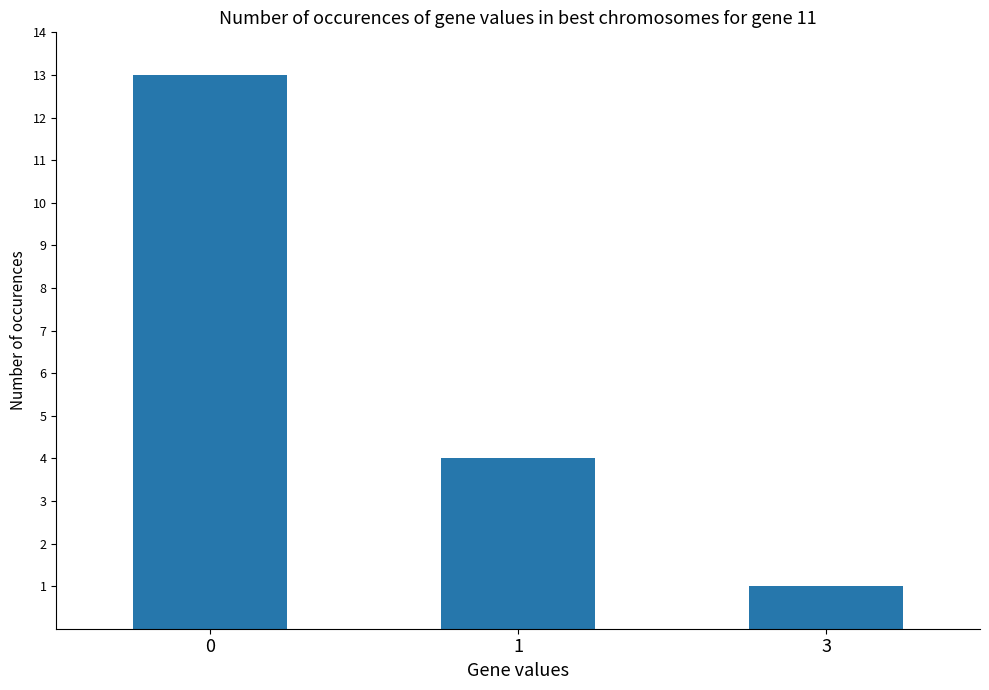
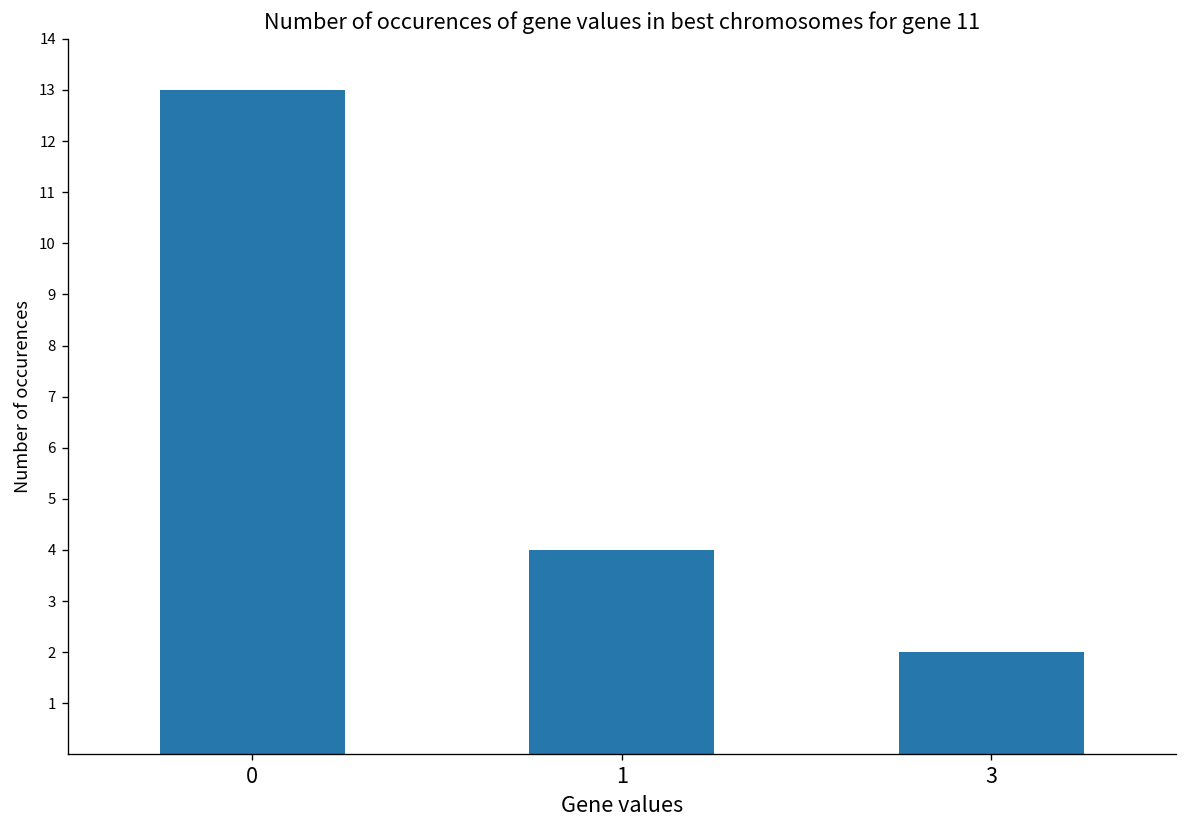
3: 1 -> 2
